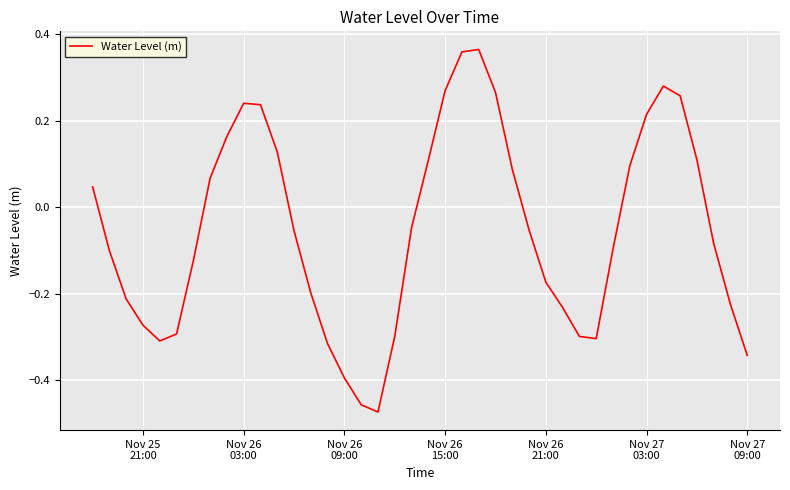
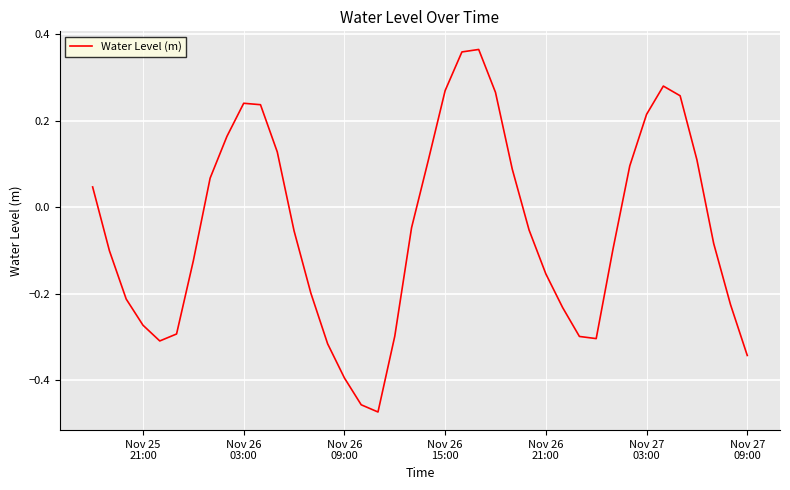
Nov 26 21:00: -0.17 -> -0.15
